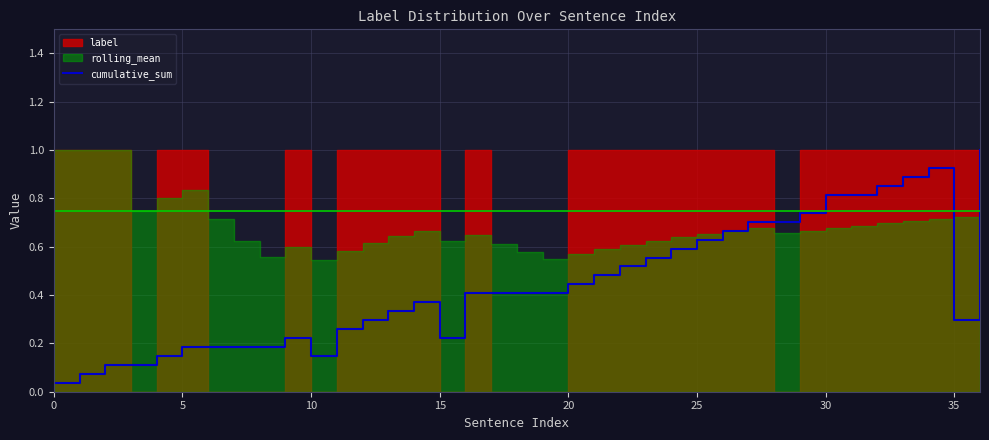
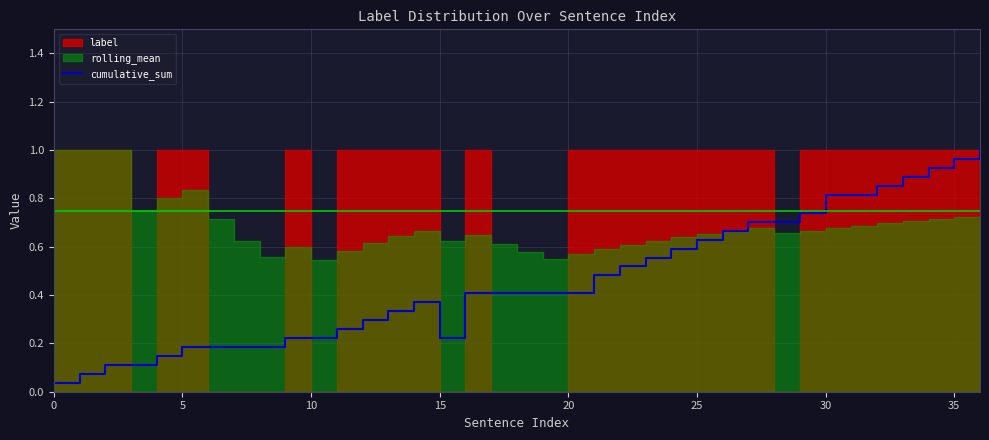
cumulative_sum, 10: 0.15 -> 0.22
cumulative_sum, 20: 0.44 -> 0.41
cumulative_sum, 35: 0.30 -> 0.96
